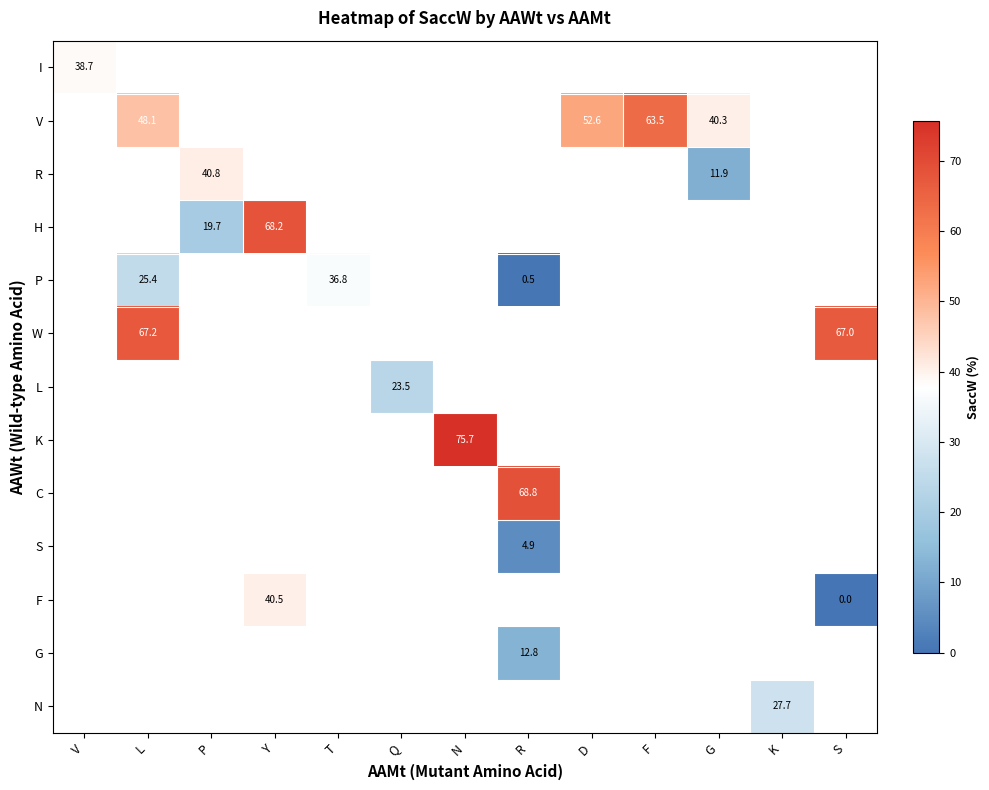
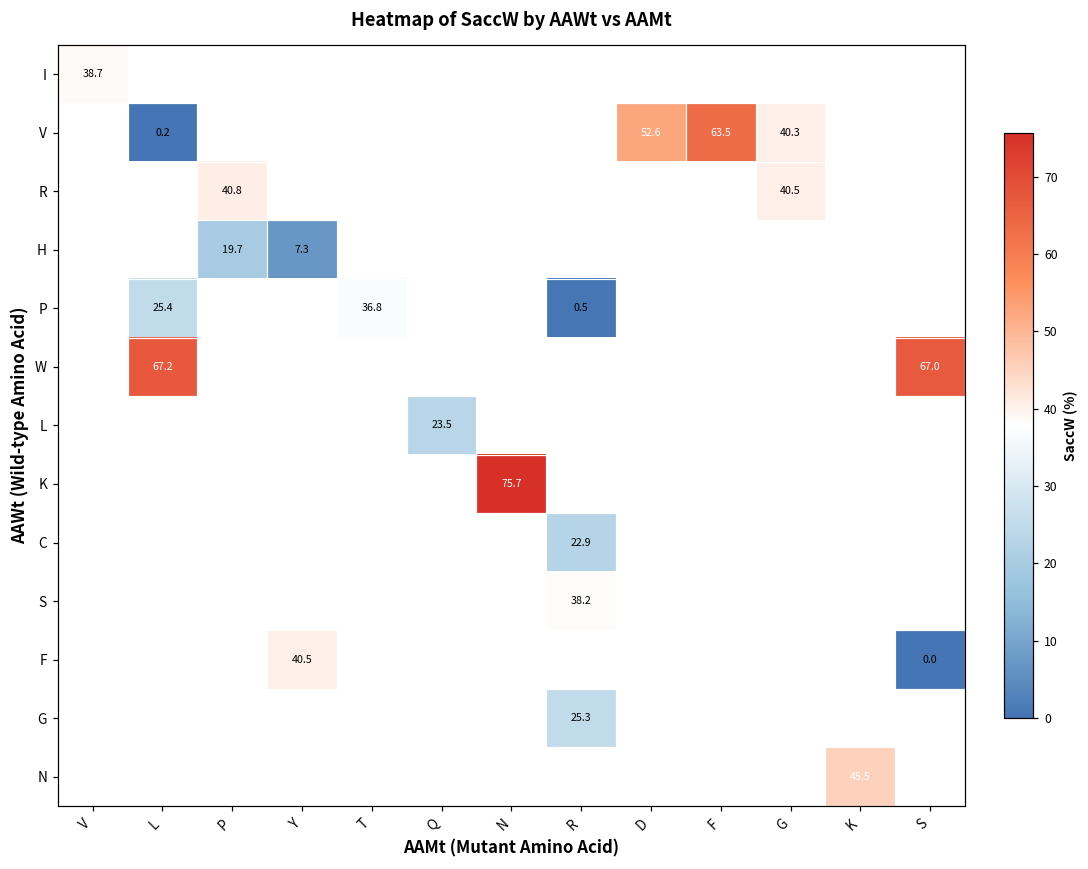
V, L: 48.1 -> 0.2
R, G: 11.9 -> 40.5
H, Y: 68.2 -> 7.3
C, R: 68.8 -> 22.9
S, R: 4.9 -> 38.2
G, R: 12.8 -> 25.3
N, K: 27.7 -> 45.5
